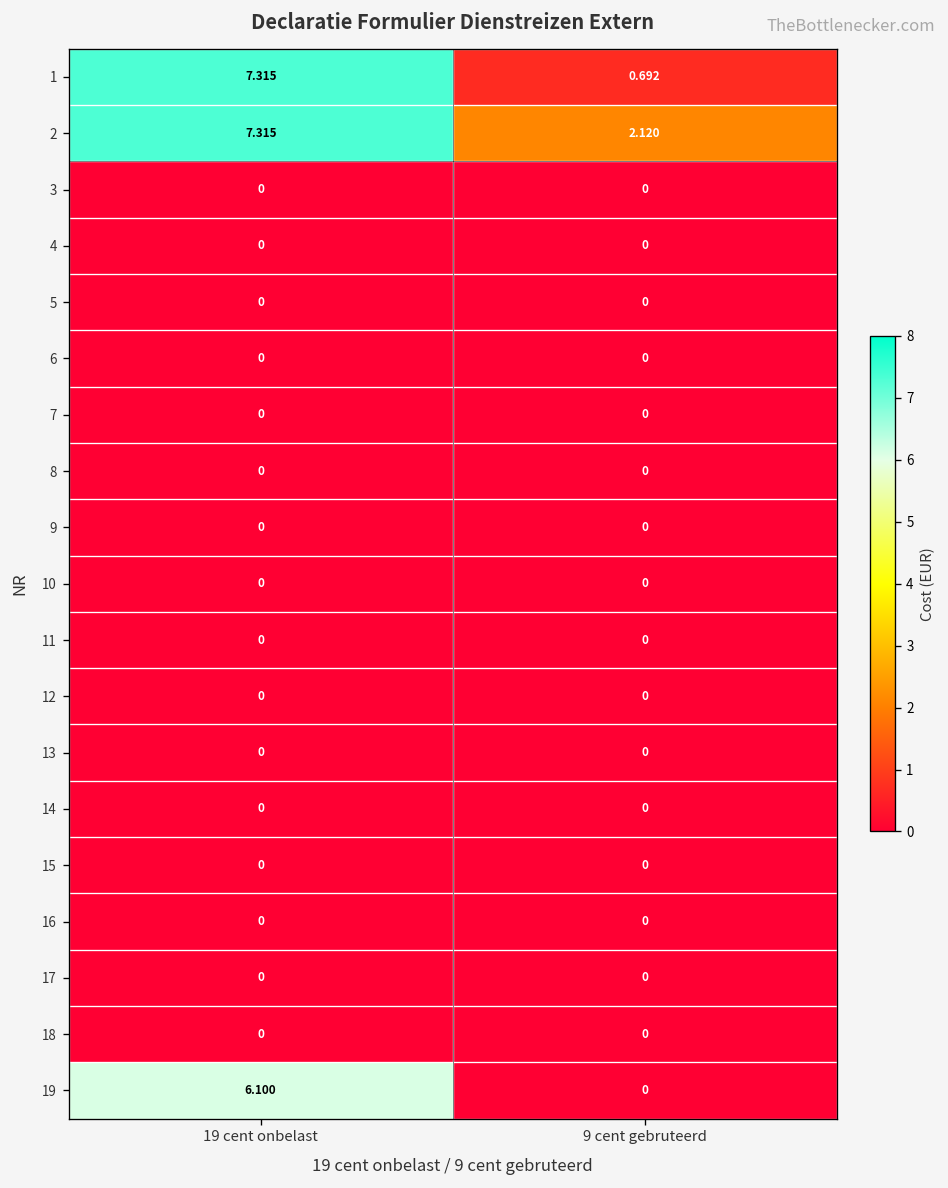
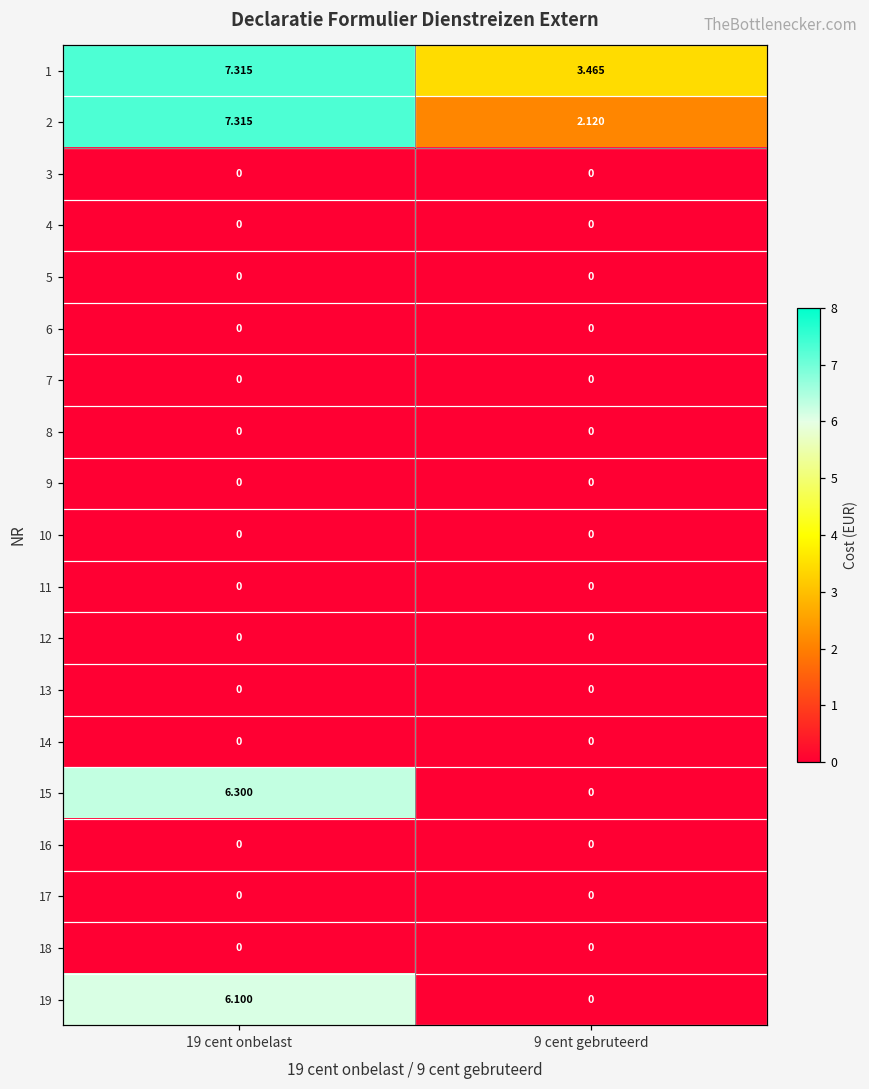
1, 9 cent gebruteerd: 0.692 -> 3.465
15, 19 cent onbelast: 0 -> 6.300
